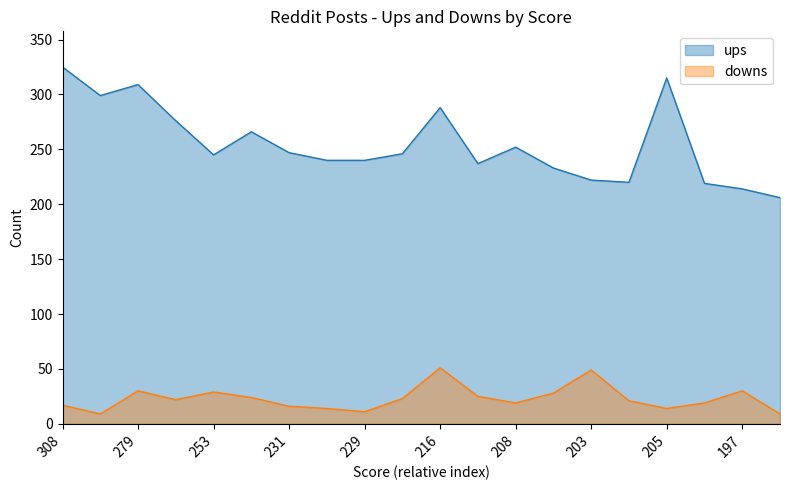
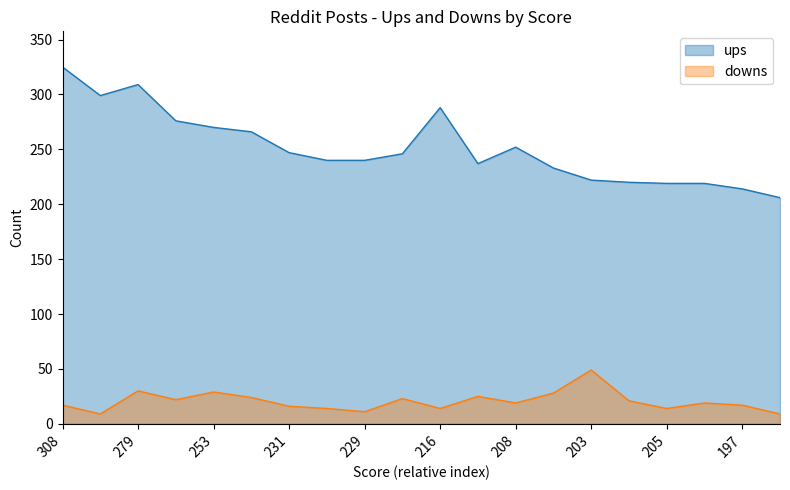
ups, 253: 245 -> 270
downs, 216: 51 -> 14
ups, 205: 315 -> 219
downs, 197: 30 -> 17
